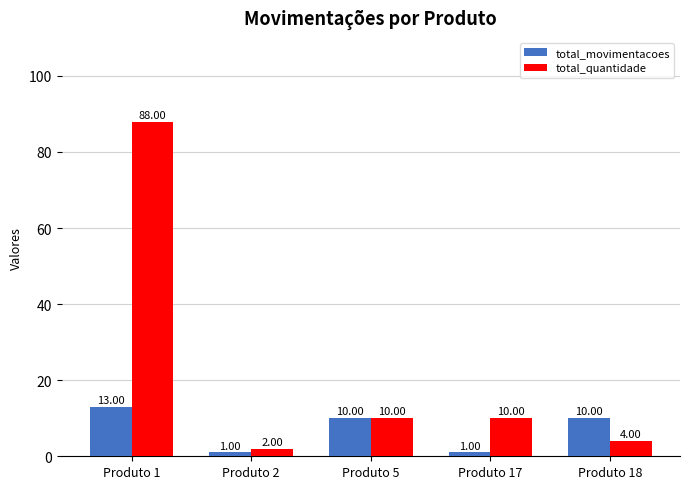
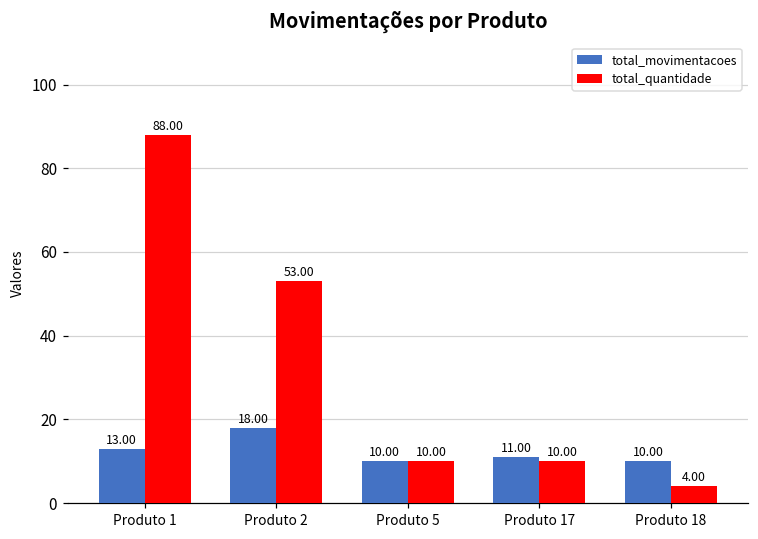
total_movimentacoes, Produto 2: 1.00 -> 18.00
total_quantidade, Produto 2: 2.00 -> 53.00
total_movimentacoes, Produto 17: 1.00 -> 11.00
